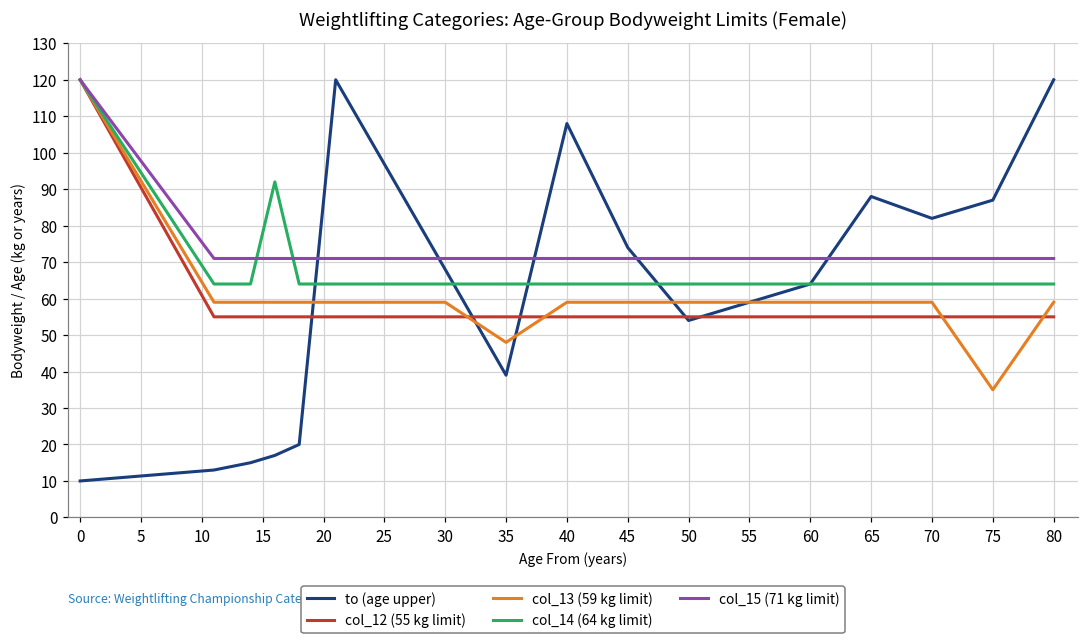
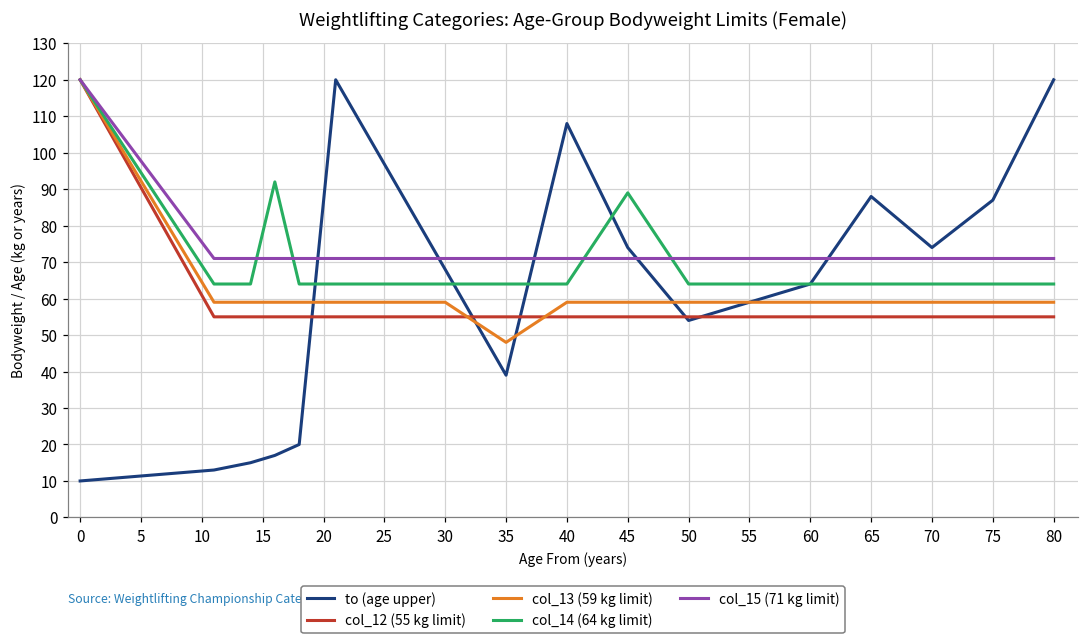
col_14 (64 kg limit), 45: 64 -> 89
to (age upper), 70: 82 -> 74
col_13 (59 kg limit), 75: 35 -> 59
